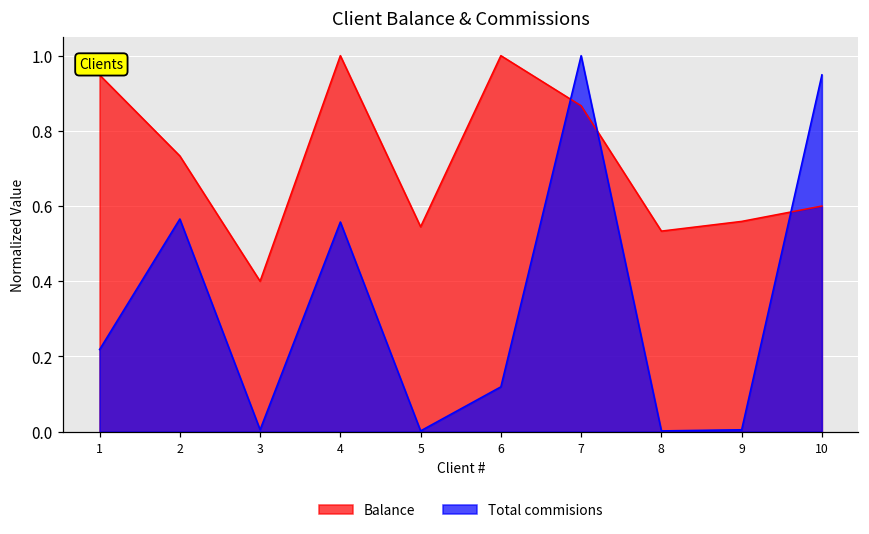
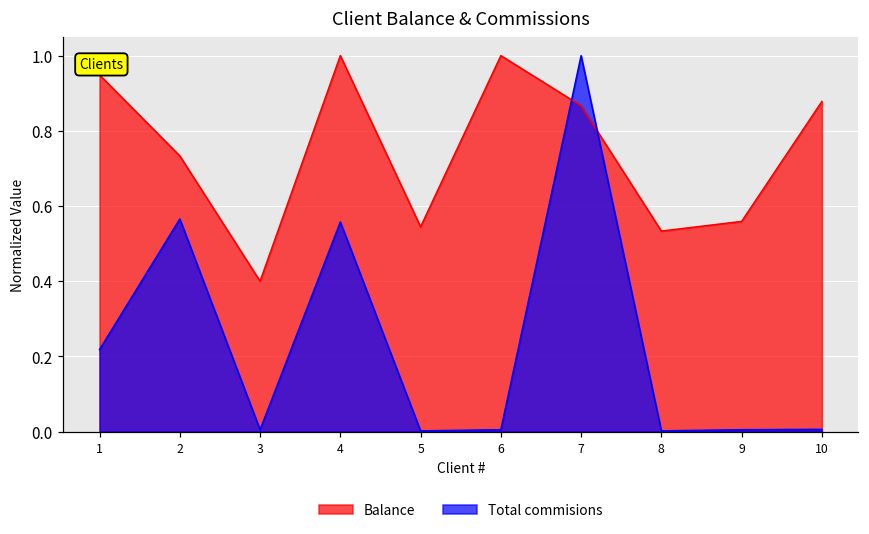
Total commisions, 6: 0.12 -> 0.01
Balance, 10: 0.60 -> 0.88
Total commisions, 10: 0.95 -> 0.01
